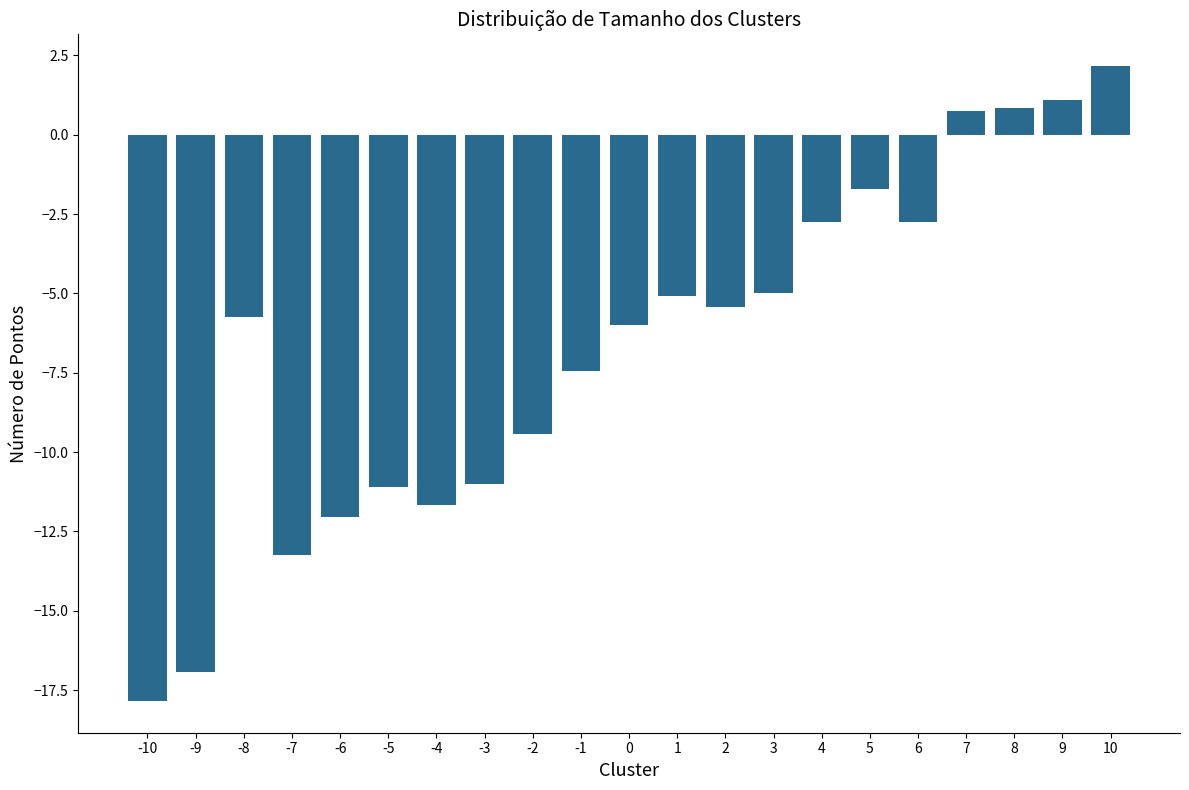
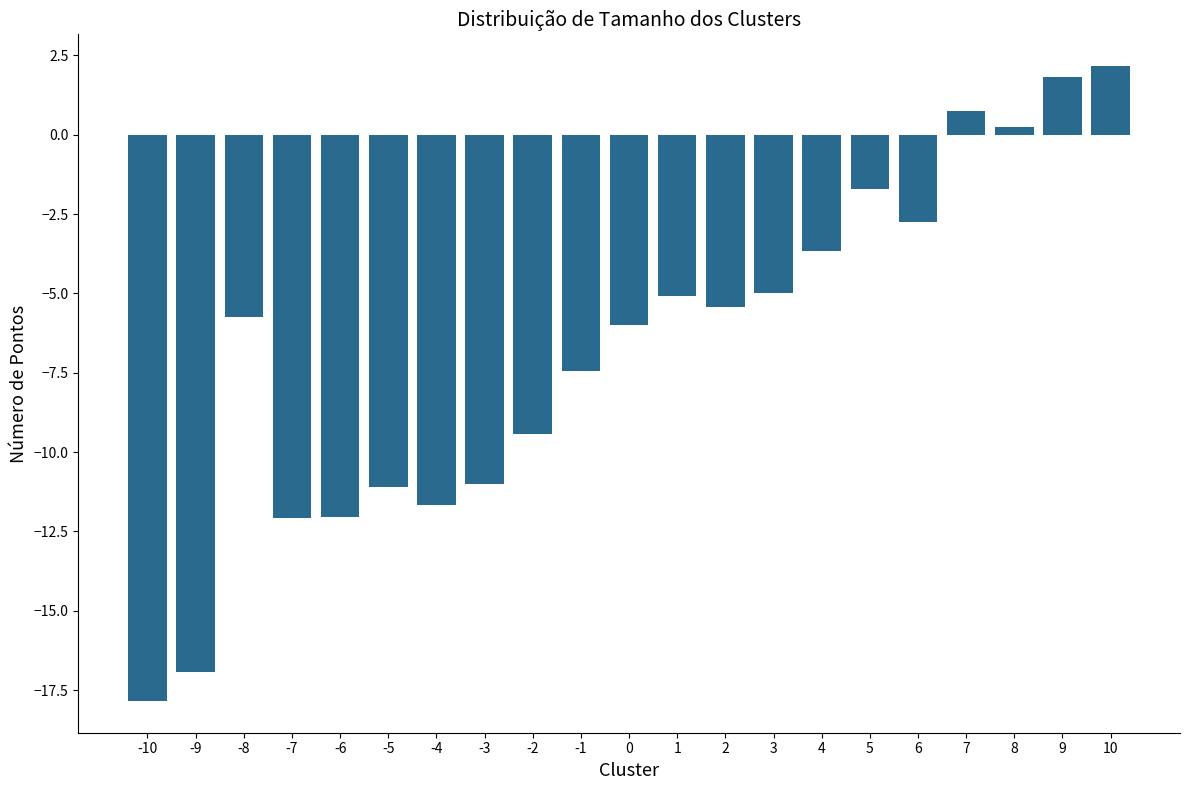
-7: -13.2 -> -12.1
4: -2.8 -> -3.7
8: 0.9 -> 0.3
9: 1.1 -> 1.8
